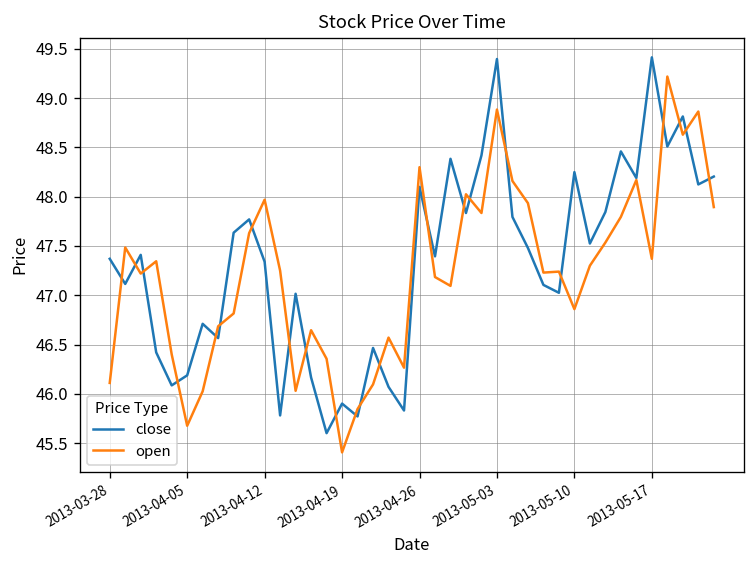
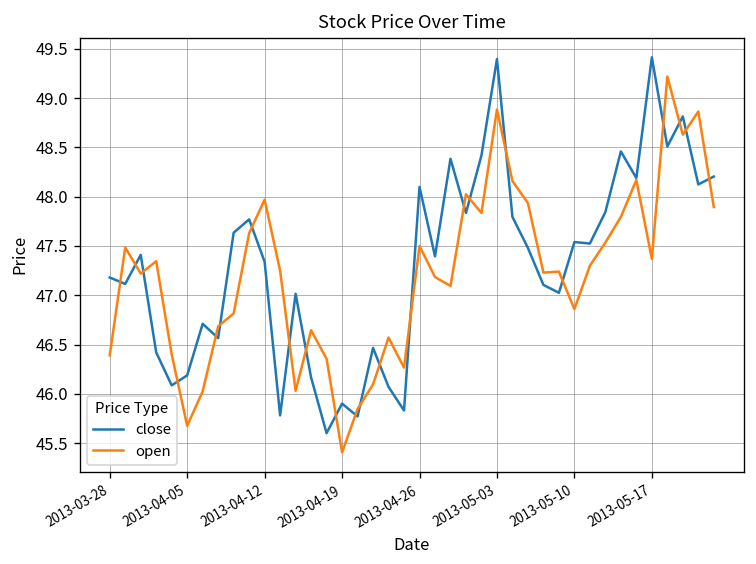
close, 2013-03-28: 47.4 -> 47.2
open, 2013-03-28: 46.1 -> 46.4
open, 2013-04-26: 48.3 -> 47.5
close, 2013-05-10: 48.3 -> 47.5
